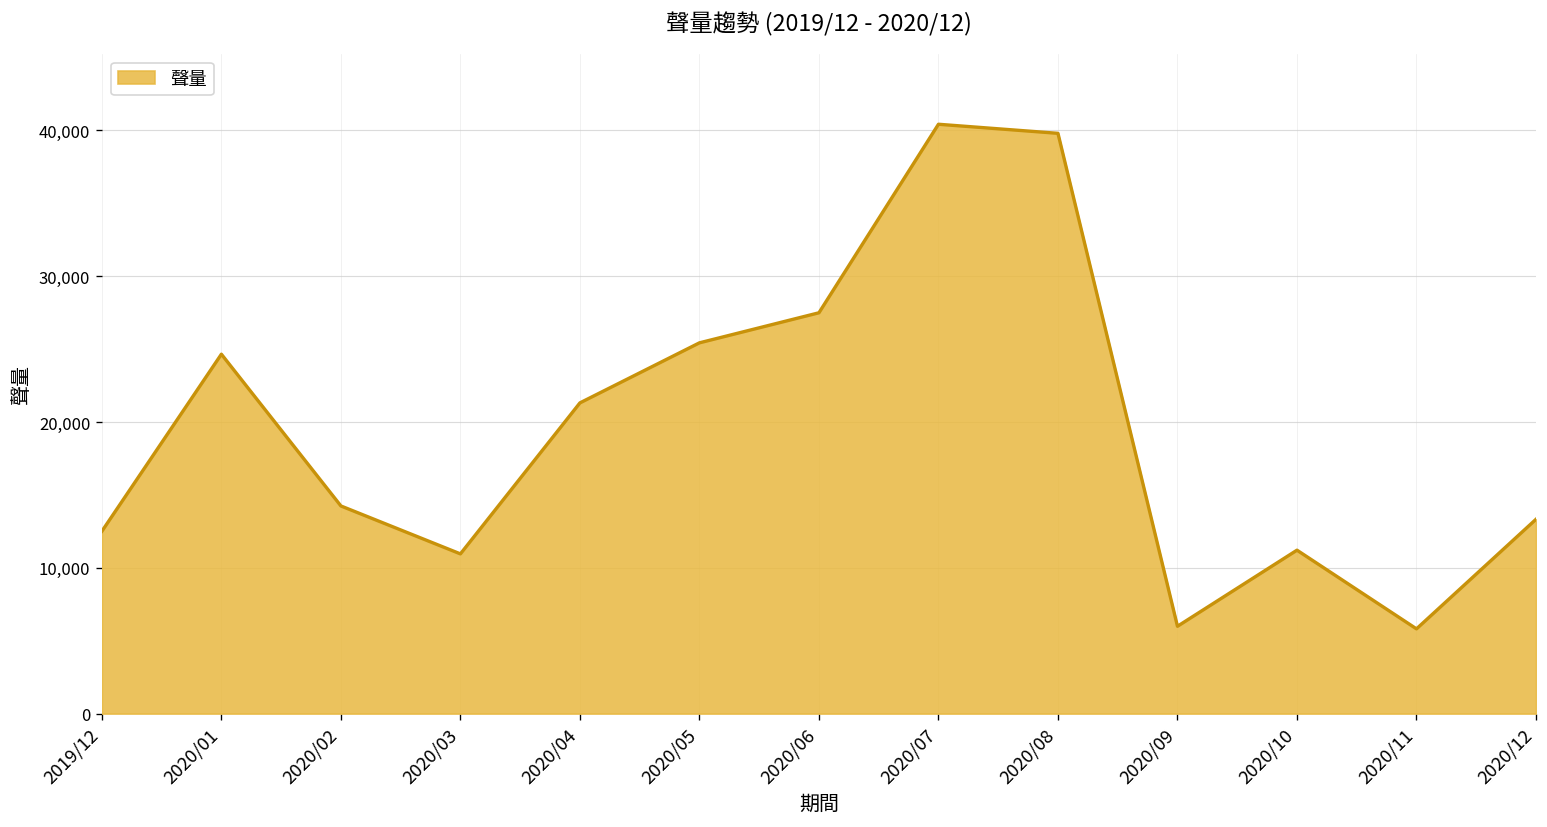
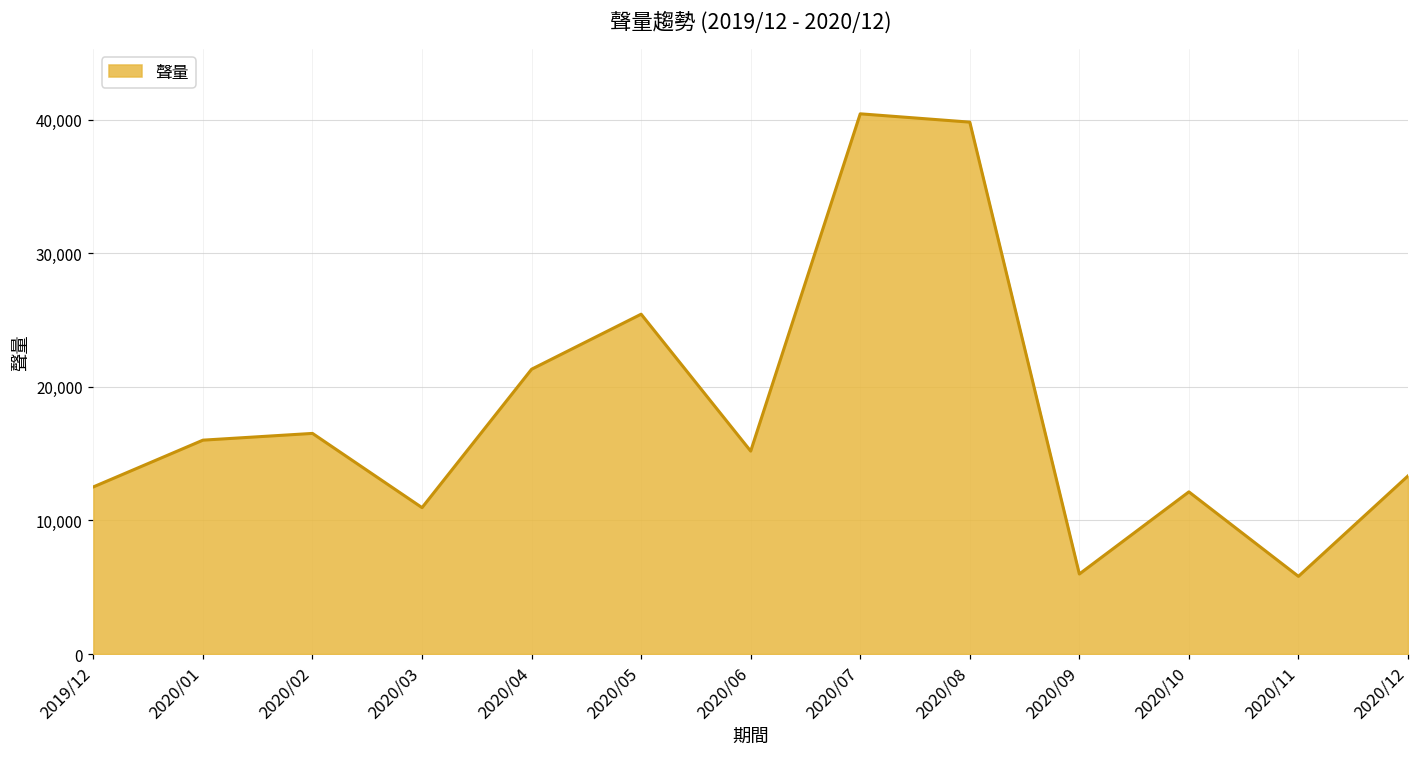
2020/01: 24,700 -> 16,000
2020/02: 14,200 -> 16,500
2020/06: 27,500 -> 15,200
2020/10: 11,200 -> 12,100
